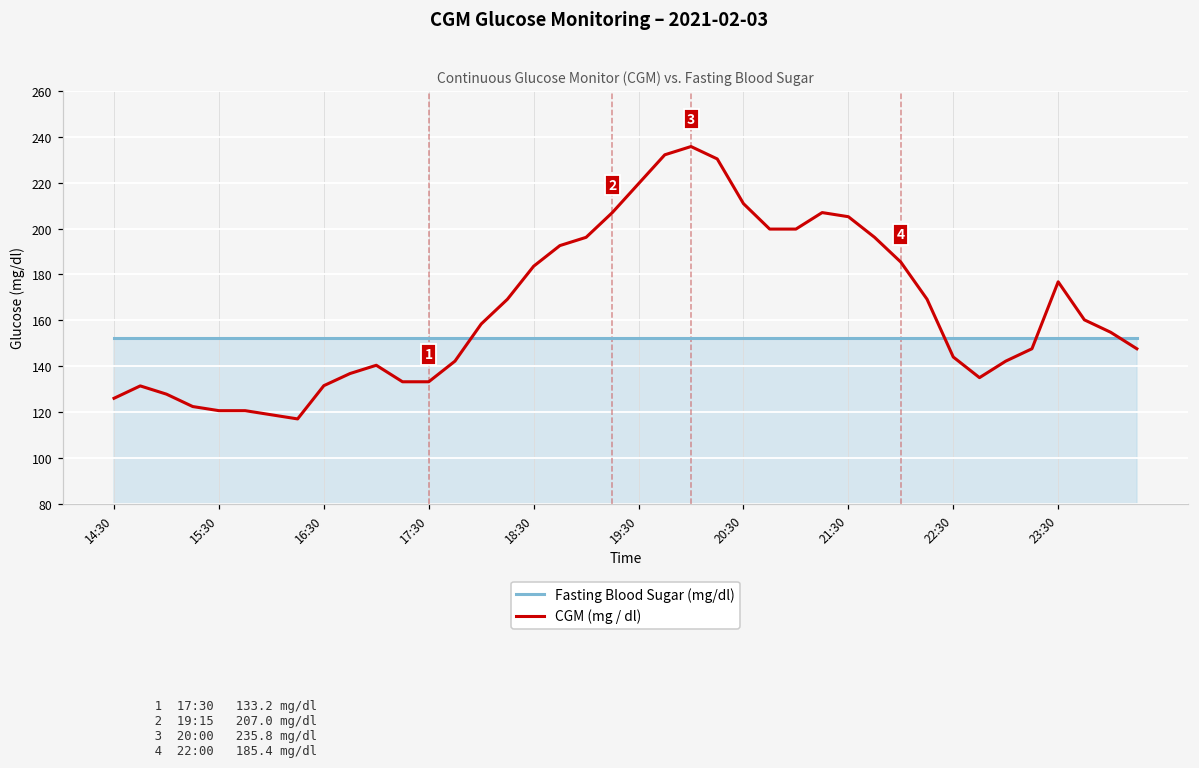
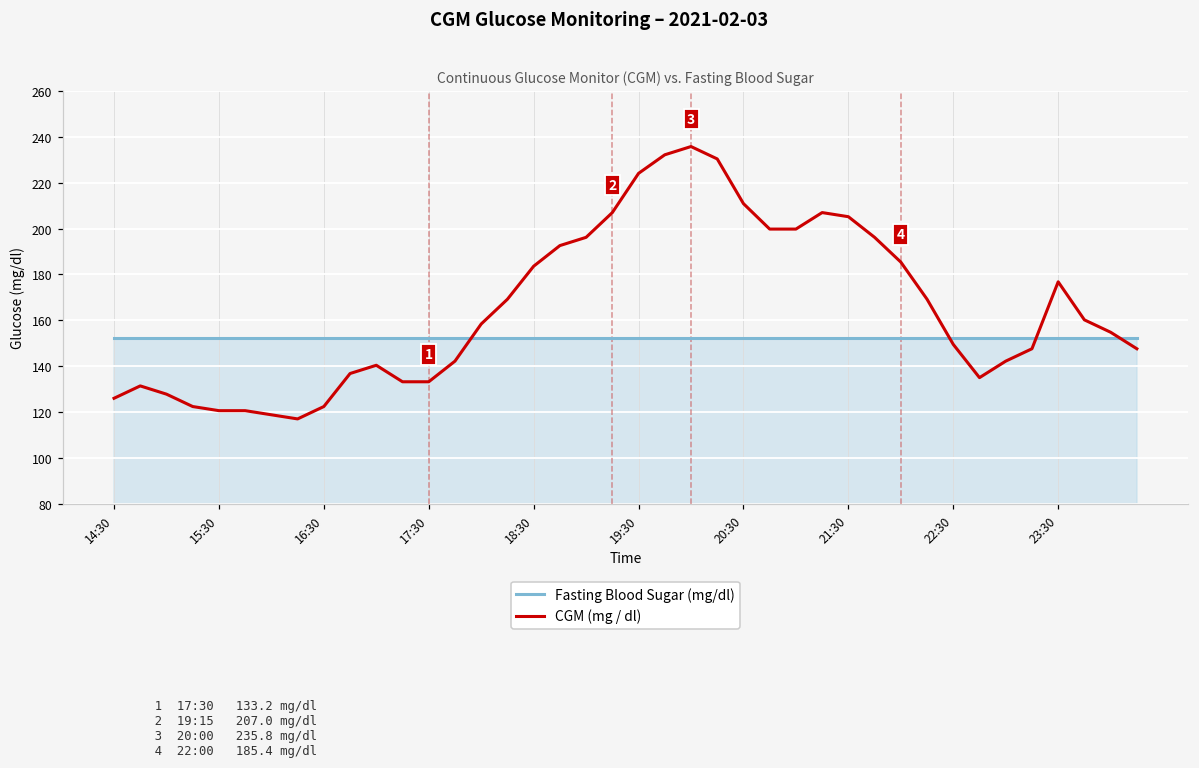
CGM (mg / dl), 16:30: 132 -> 122
CGM (mg / dl), 19:30: 220 -> 224
CGM (mg / dl), 22:30: 144 -> 150
